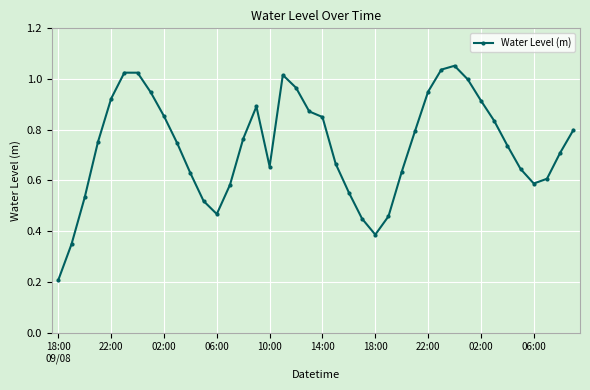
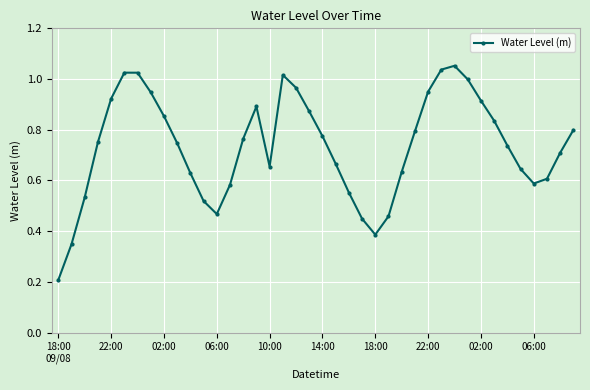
14:00: 0.85 -> 0.77
